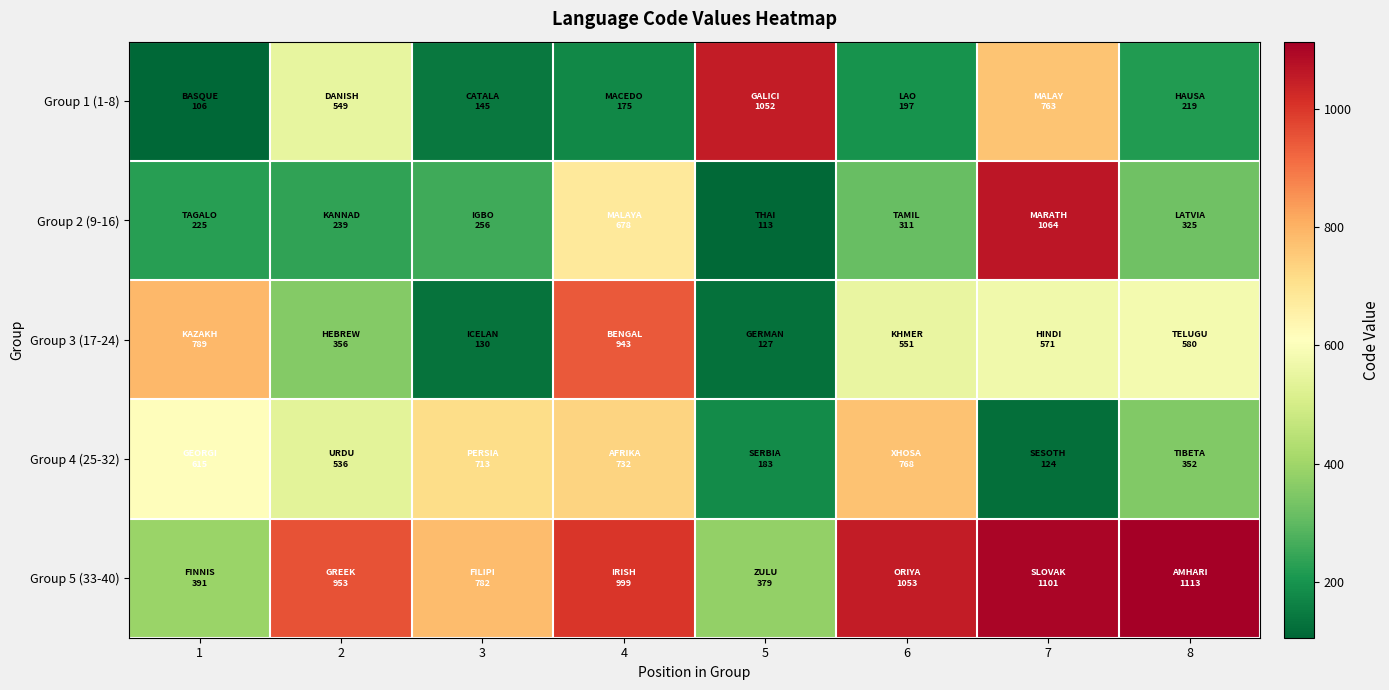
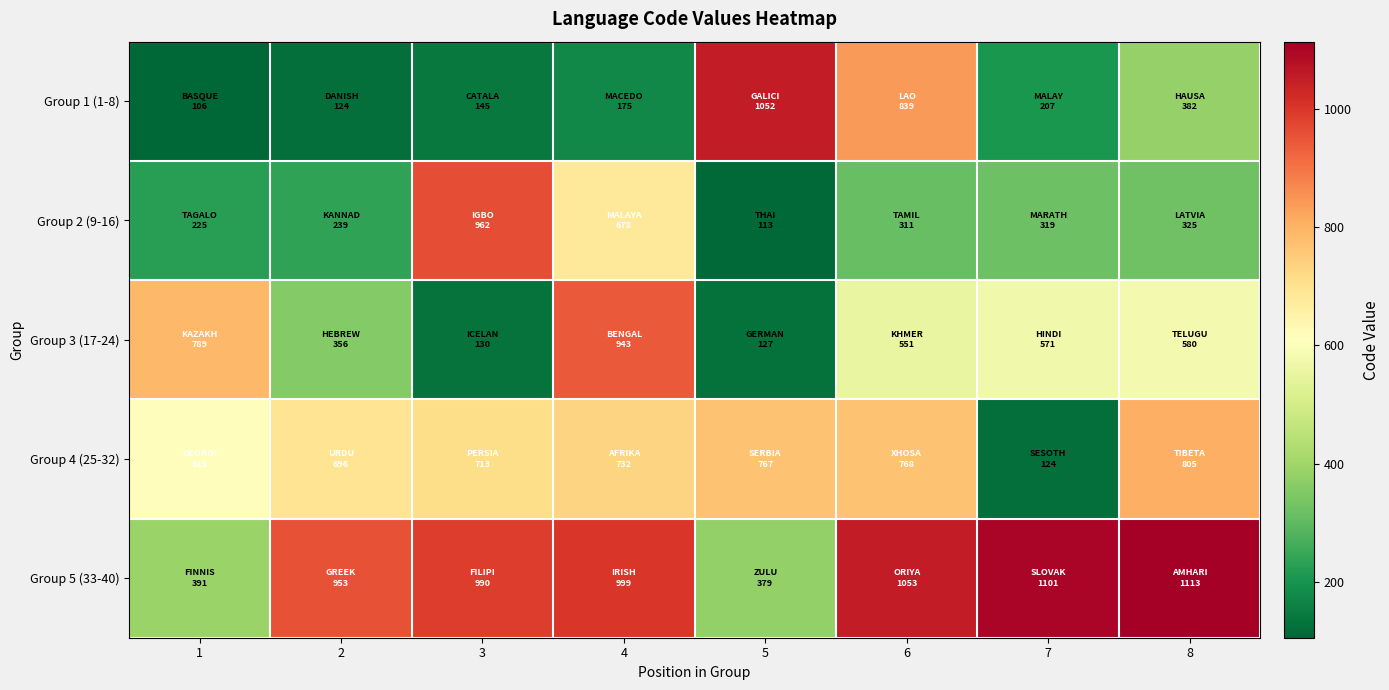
Group 1 (1-8), 2: 549 -> 124
Group 1 (1-8), 6: 197 -> 839
Group 1 (1-8), 7: 763 -> 207
Group 1 (1-8), 8: 219 -> 382
Group 2 (9-16), 3: 256 -> 962
Group 2 (9-16), 7: 1064 -> 319
Group 4 (25-32), 2: 536 -> 696
Group 4 (25-32), 5: 183 -> 767
Group 4 (25-32), 8: 352 -> 805
Group 5 (33-40), 3: 782 -> 990
